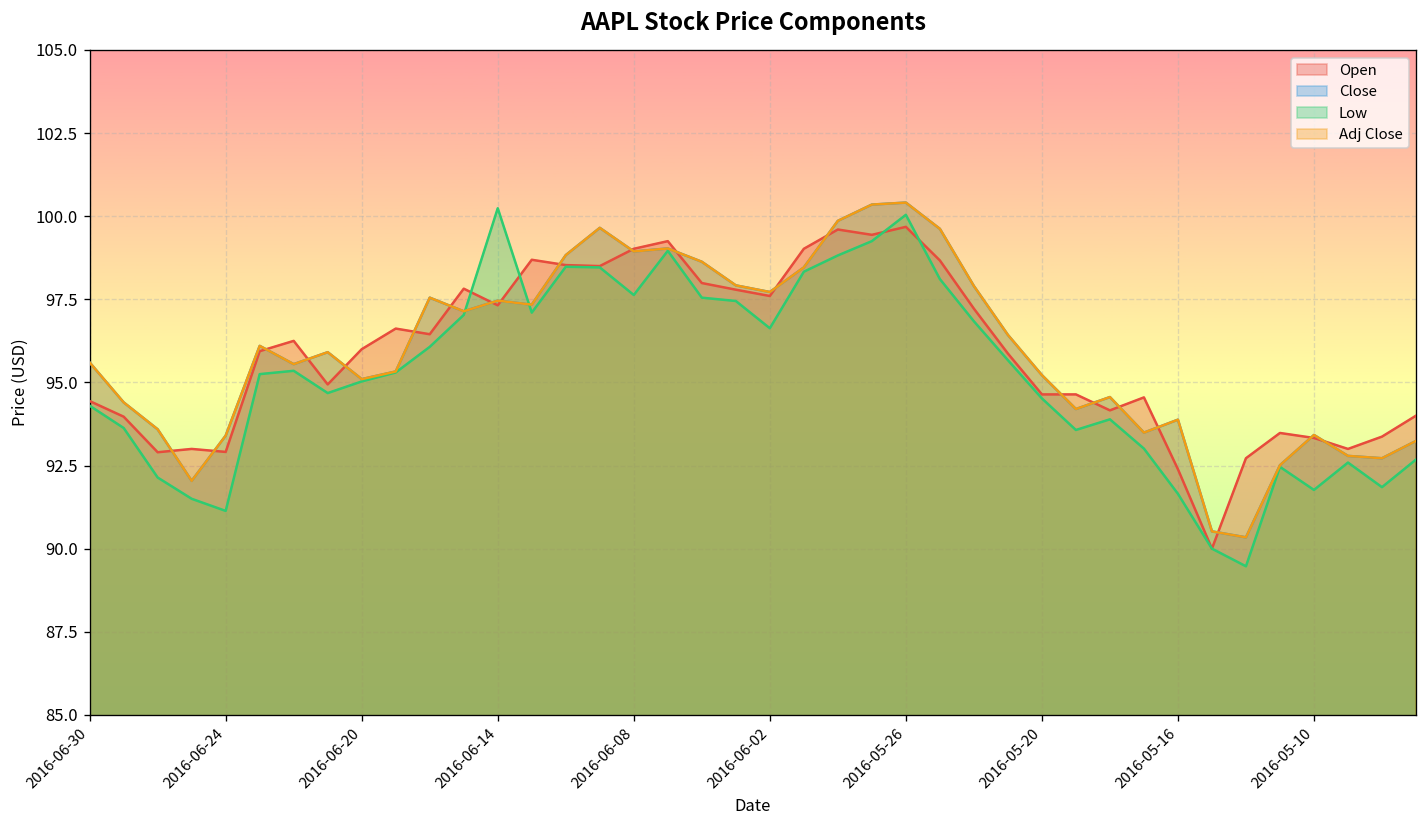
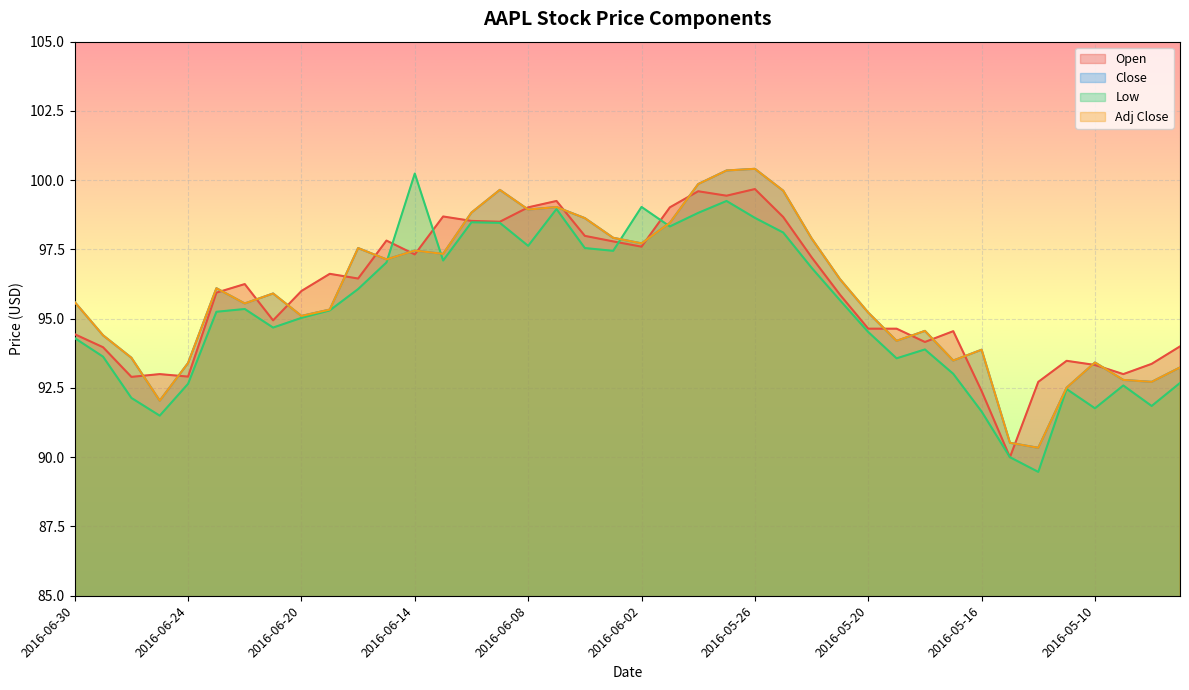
Low, 2016-06-24: 91.1 -> 92.7
Low, 2016-06-02: 96.6 -> 99.0
Low, 2016-05-26: 100.0 -> 98.6
